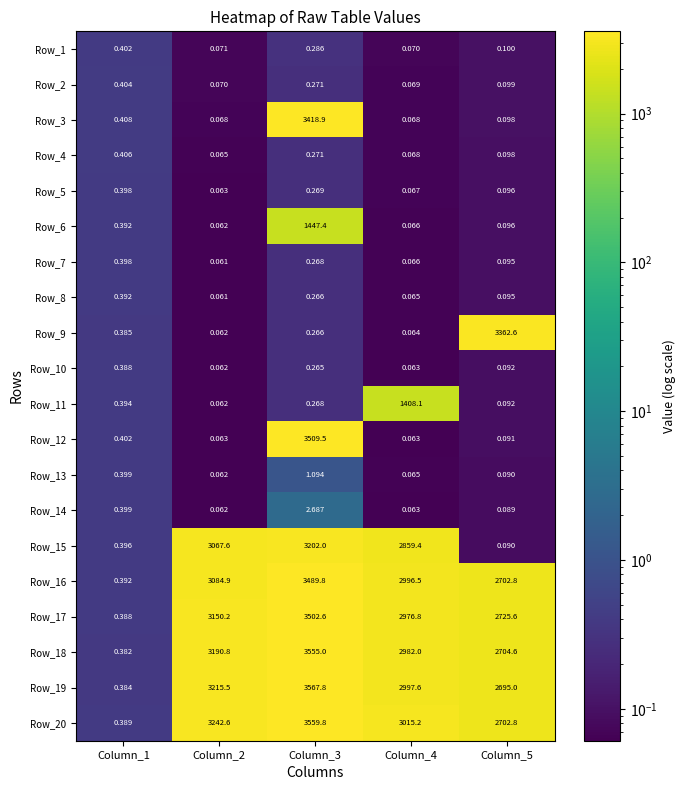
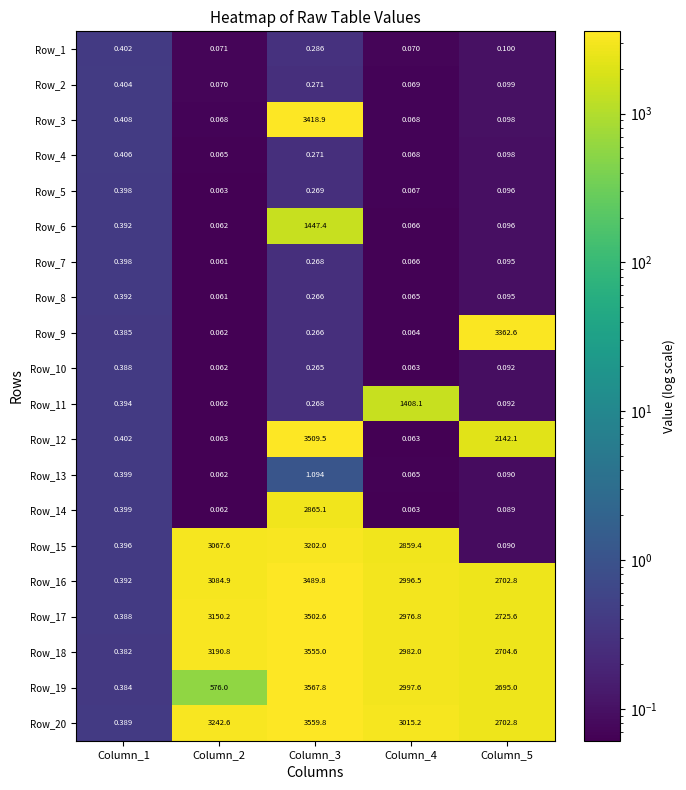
Row_12, Column_5: 0.091 -> 2142.1
Row_14, Column_3: 2.687 -> 2865.1
Row_19, Column_2: 3215.5 -> 576.0
